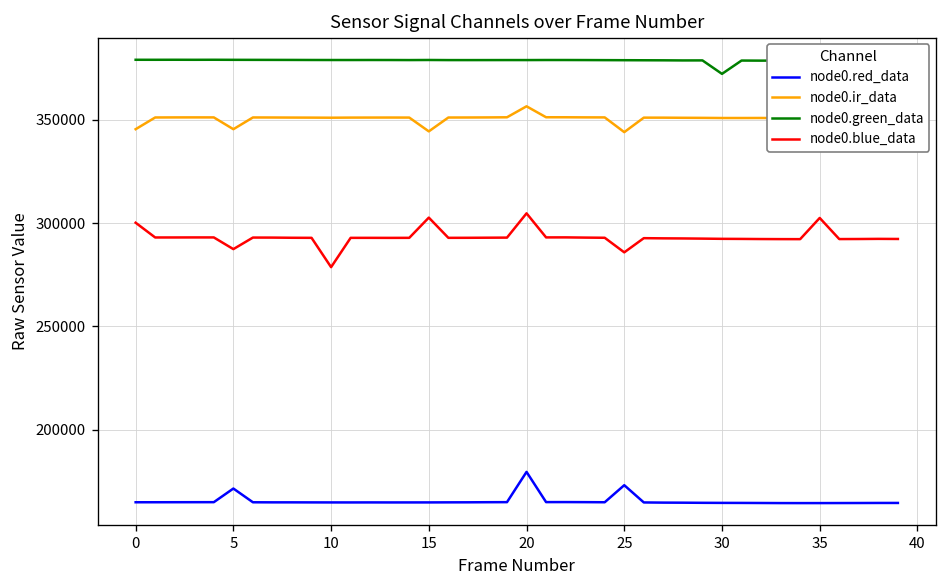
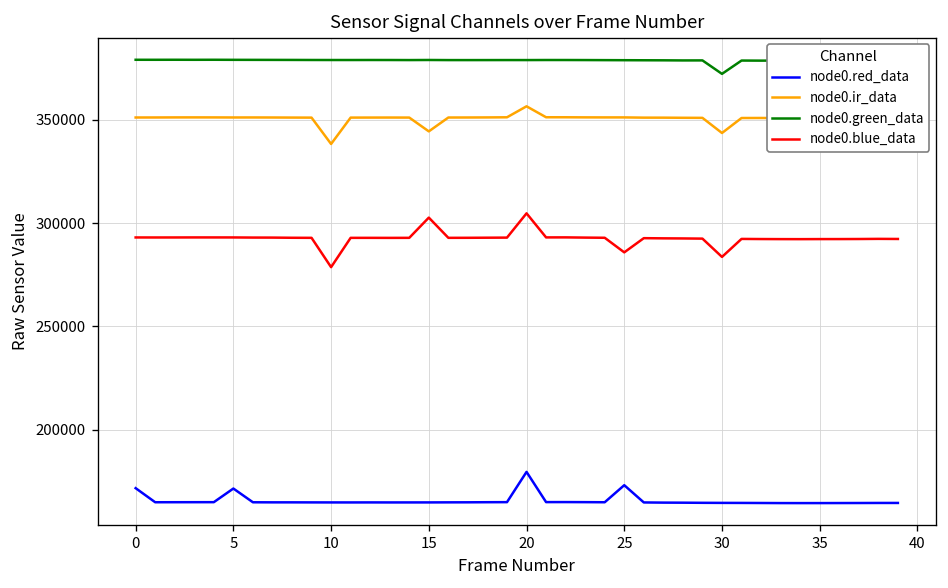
node0.red_data, 0: 165000 -> 172000
node0.ir_data, 0: 345000 -> 351000
node0.blue_data, 0: 300000 -> 293000
node0.ir_data, 5: 345000 -> 351000
node0.blue_data, 5: 287000 -> 293000
node0.ir_data, 10: 351000 -> 338000
node0.ir_data, 25: 344000 -> 351000
node0.ir_data, 30: 351000 -> 344000
node0.blue_data, 30: 292000 -> 284000
node0.blue_data, 35: 303000 -> 292000
